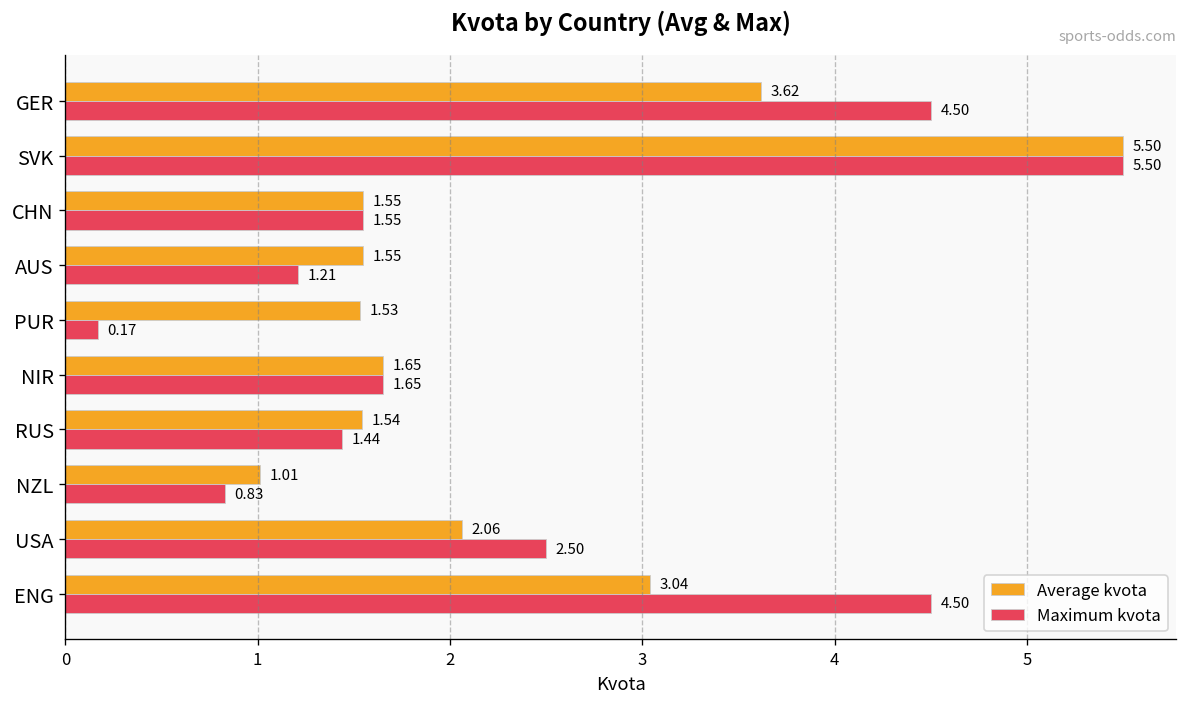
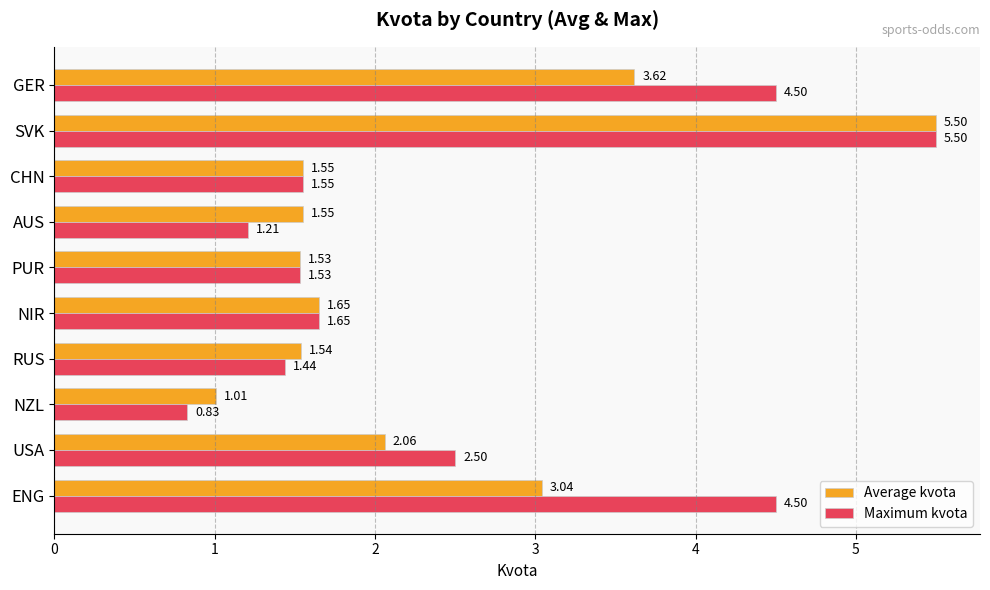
Maximum kvota, PUR: 0.17 -> 1.53
